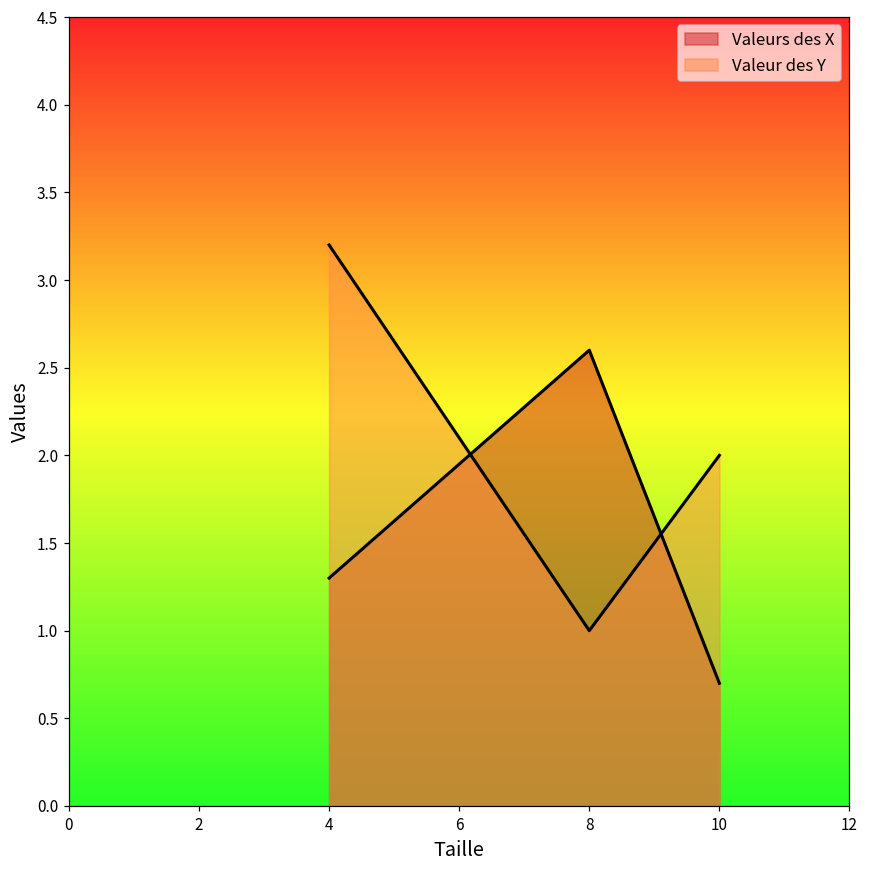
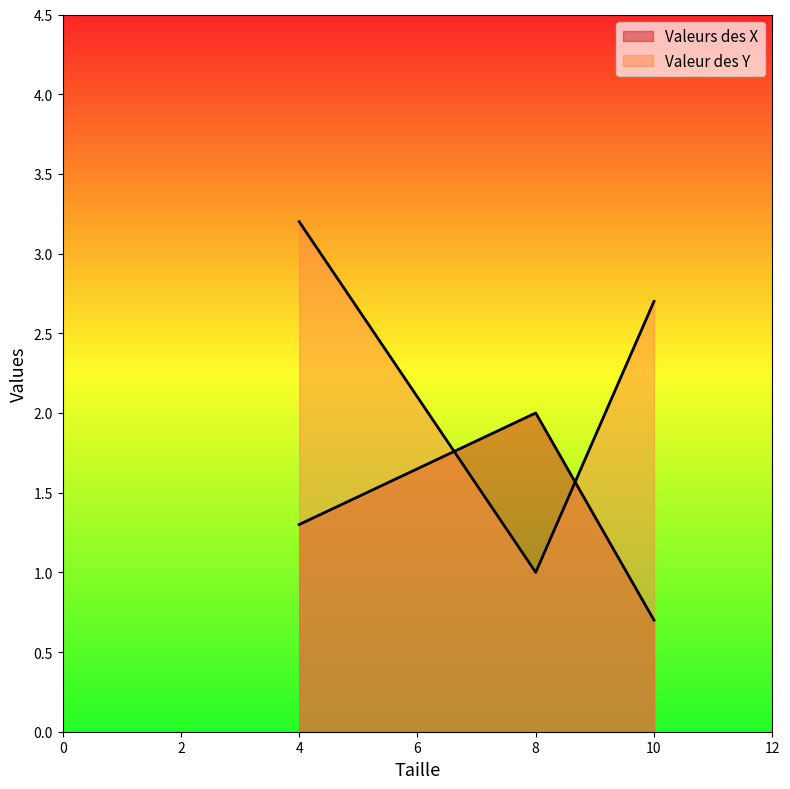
Valeurs des X, 8: 2.6 -> 2.0
Valeur des Y, 10: 2.0 -> 2.7
